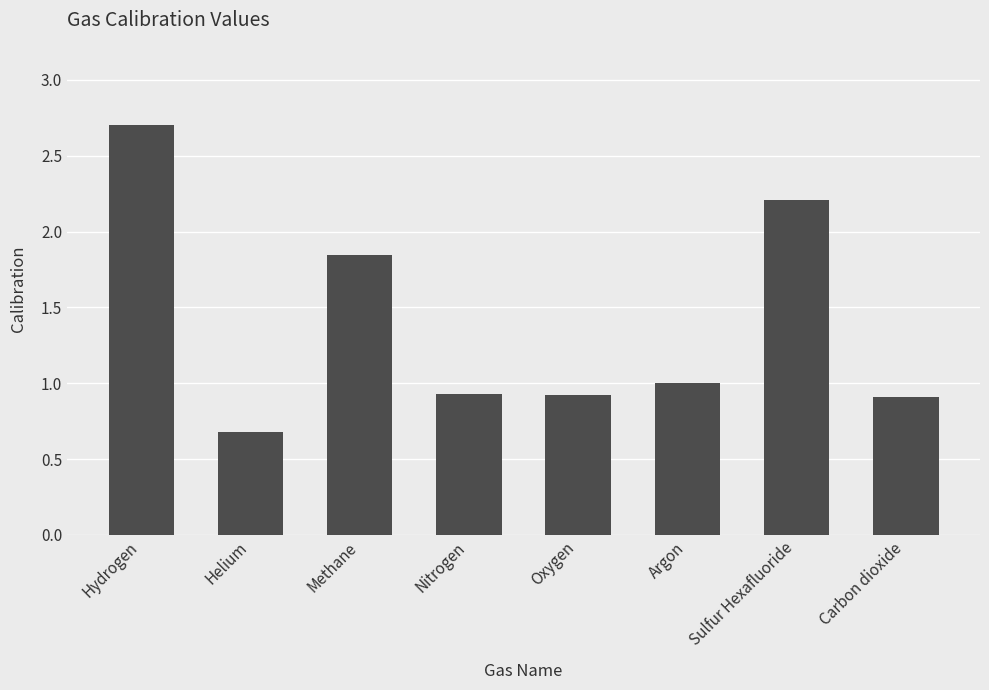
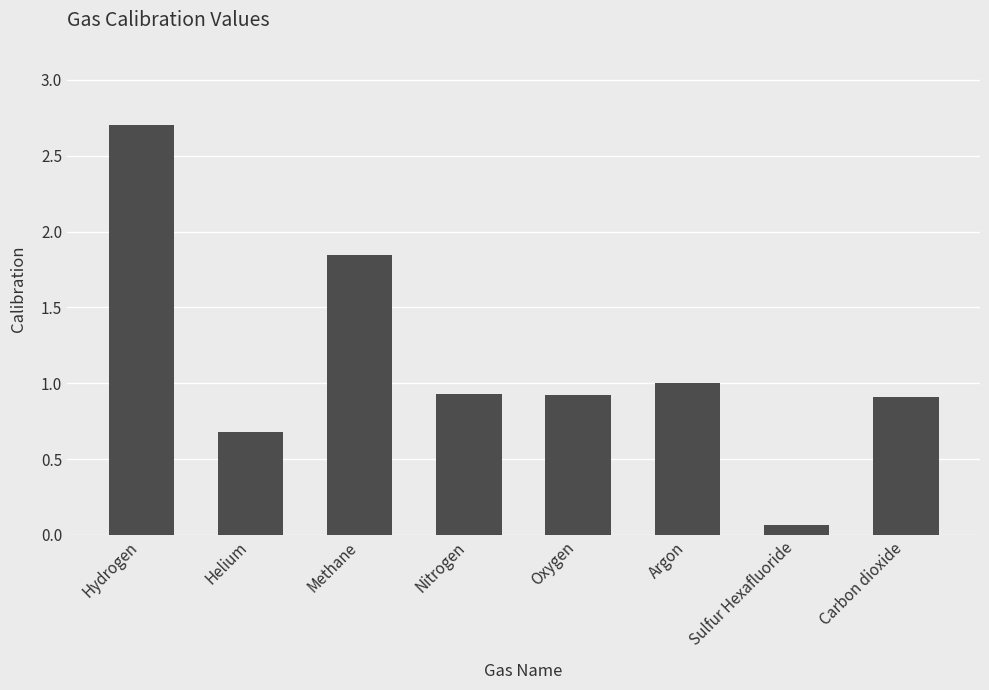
Sulfur Hexafluoride: 2.21 -> 0.07
